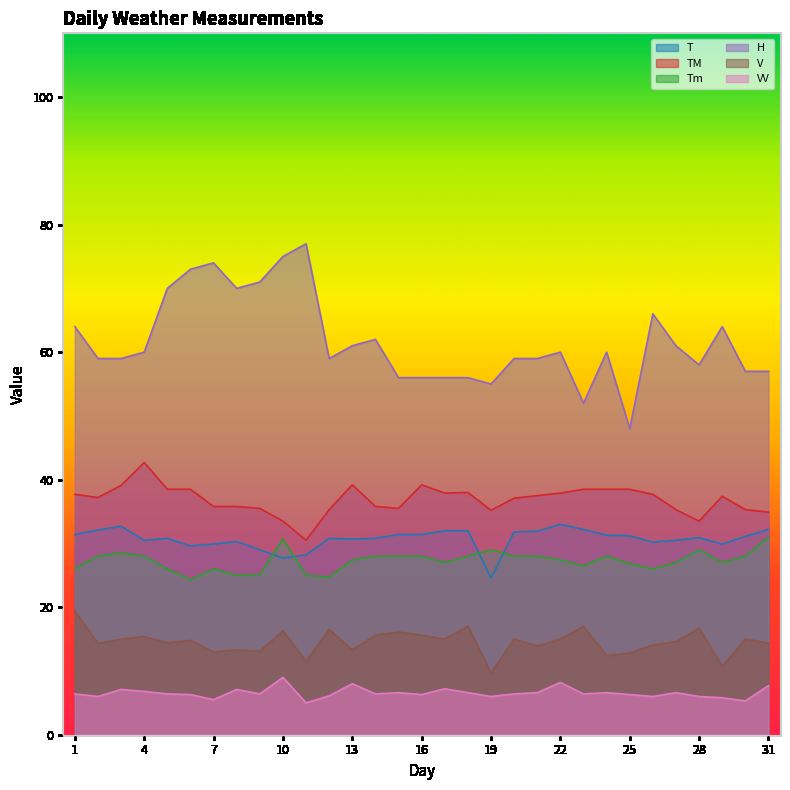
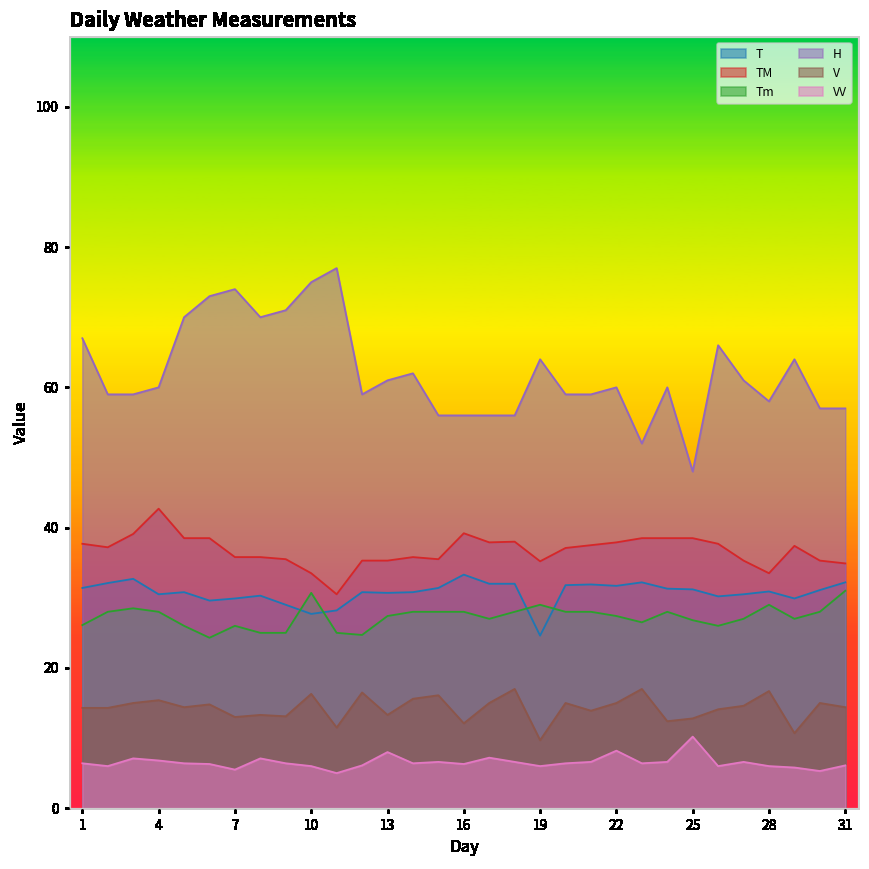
H, 1: 64 -> 67
V, 1: 19 -> 14
VV, 10: 9 -> 6
TM, 13: 39 -> 35
T, 16: 31 -> 33
V, 16: 16 -> 12
H, 19: 55 -> 64
T, 22: 33 -> 32
VV, 25: 6 -> 10
VV, 31: 8 -> 6
